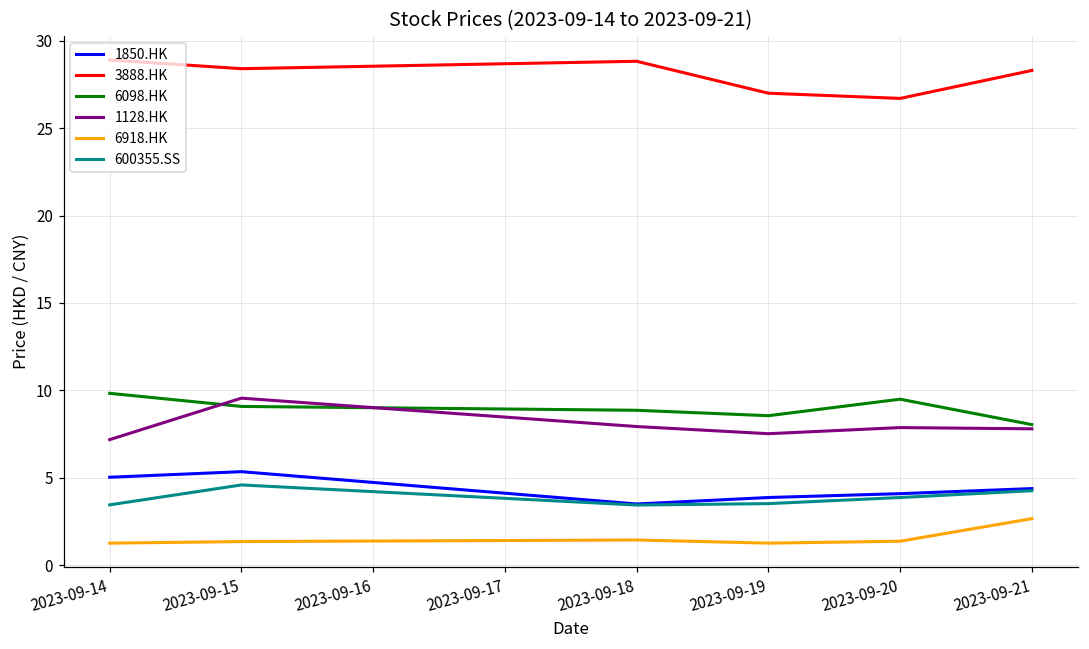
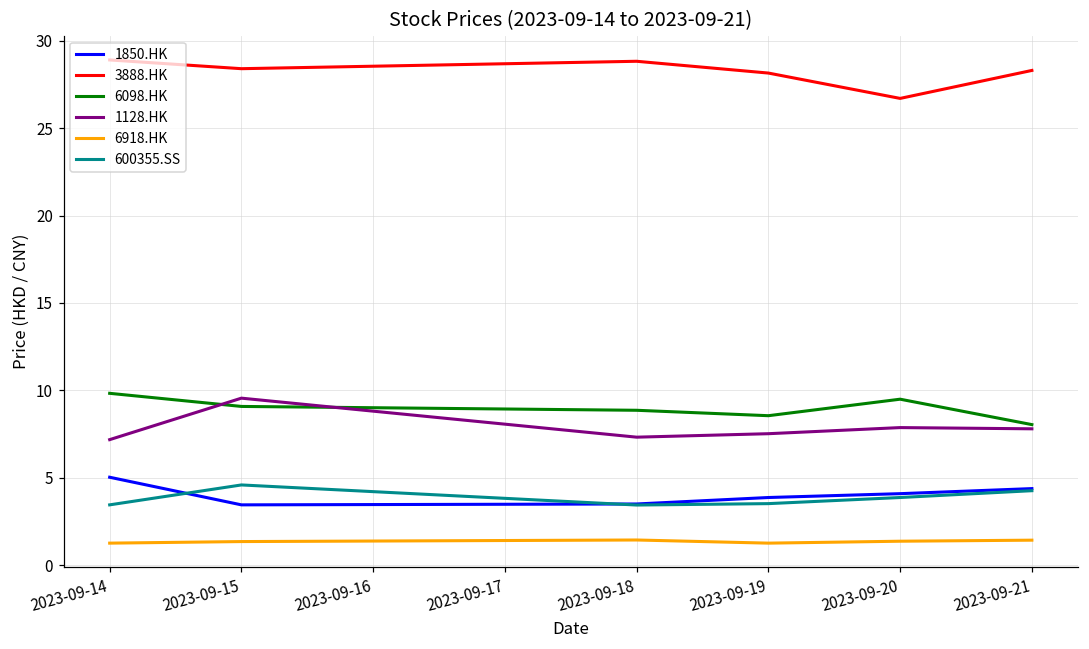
1850.HK, 2023-09-15: 5.3 -> 3.5
1128.HK, 2023-09-18: 7.9 -> 7.3
3888.HK, 2023-09-19: 27.0 -> 28.1
6918.HK, 2023-09-21: 2.7 -> 1.4
